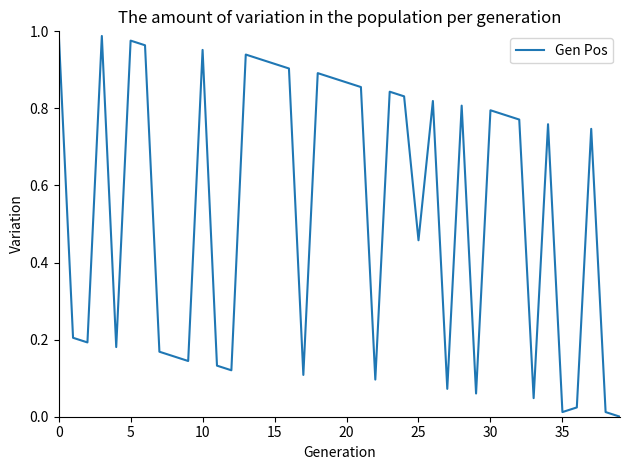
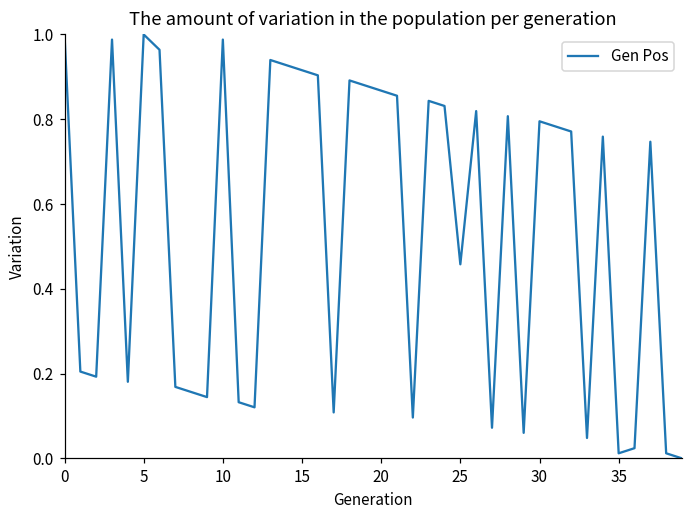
5: 0.98 -> 1.00
10: 0.95 -> 0.99
